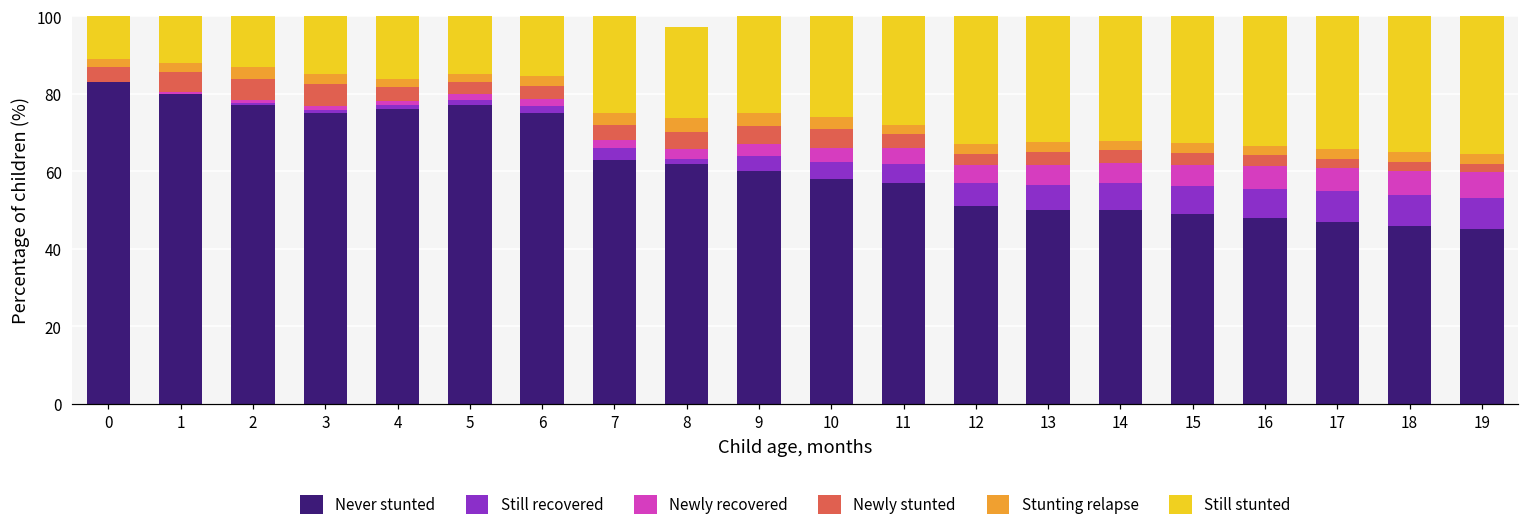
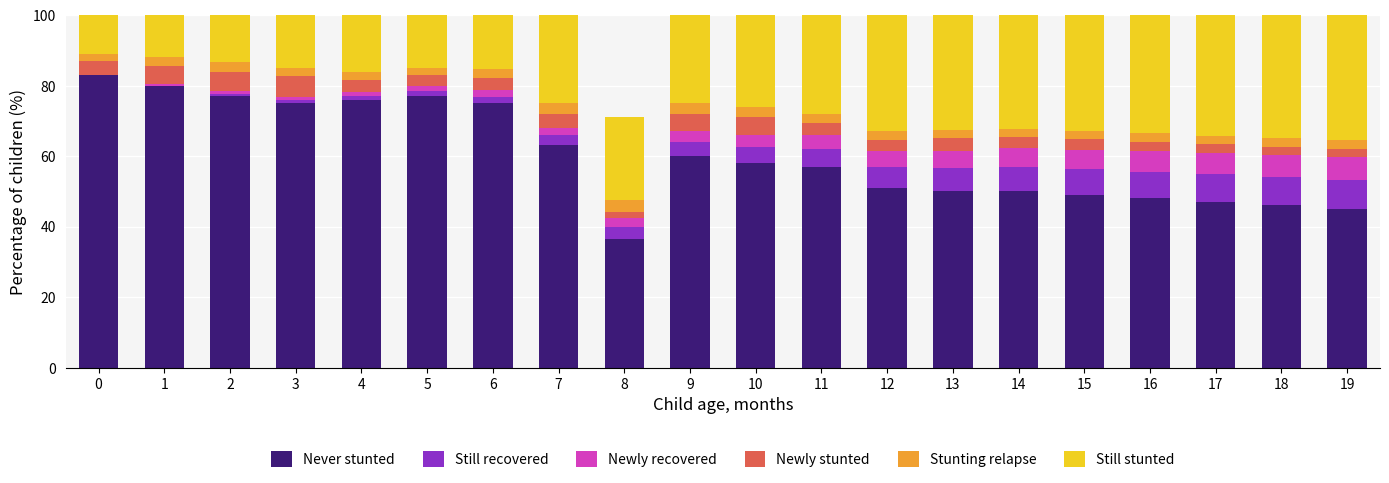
Never stunted, 8: 62 -> 36
Still recovered, 8: 1 -> 4
Newly stunted, 8: 5 -> 2
